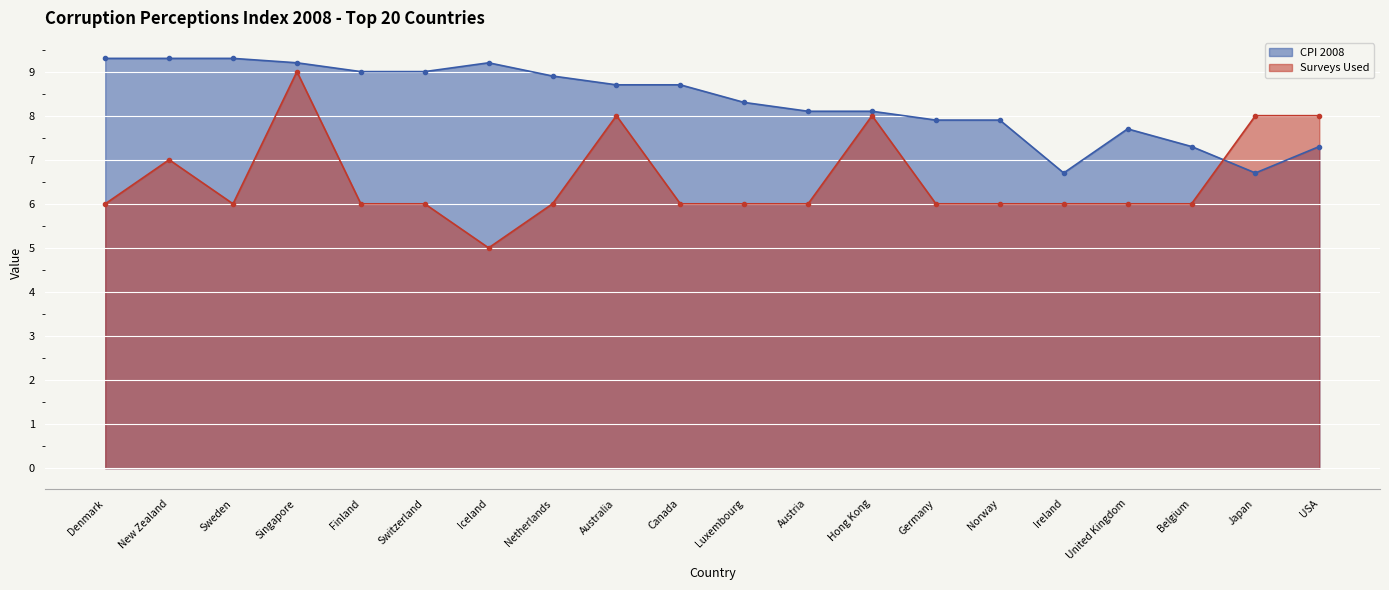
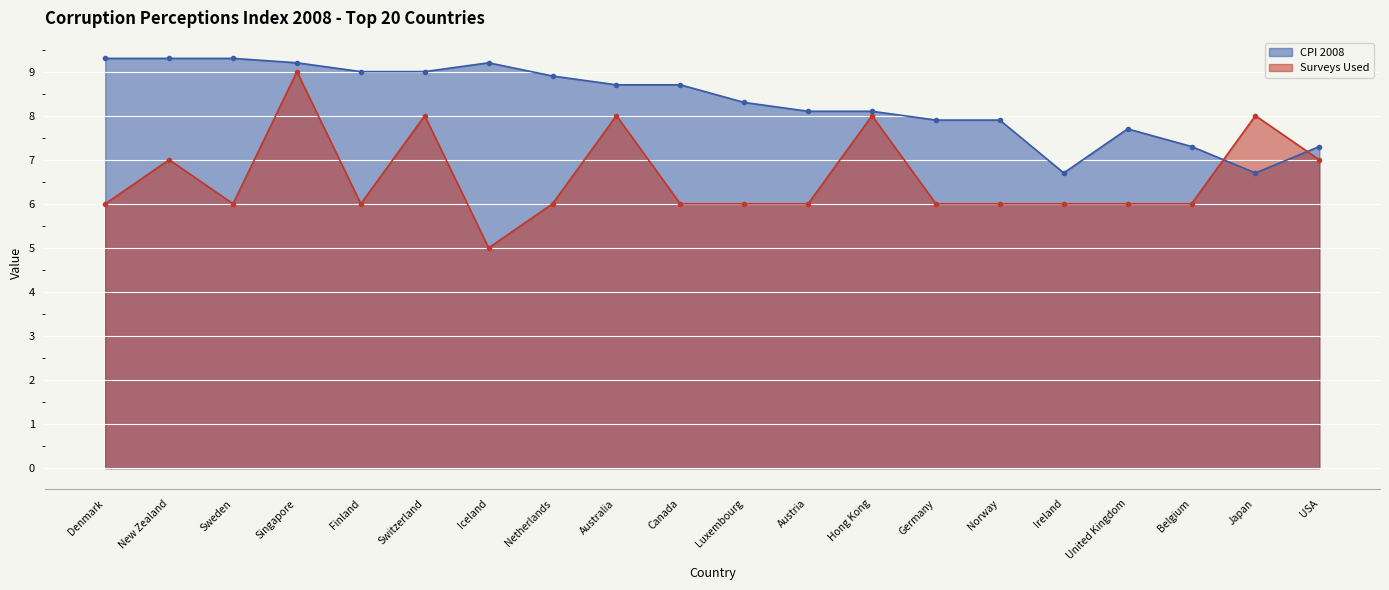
Surveys Used, Switzerland: 6 -> 8
Surveys Used, USA: 8 -> 7
